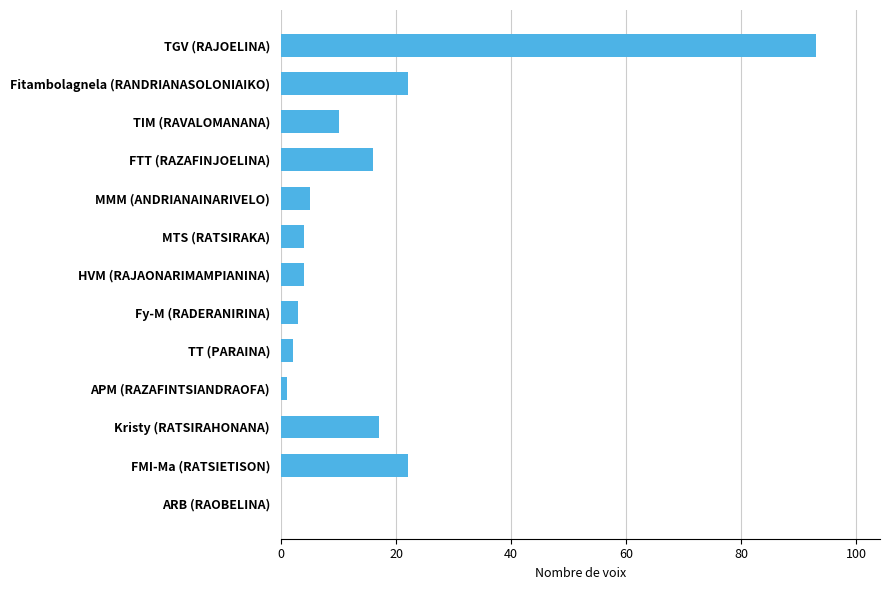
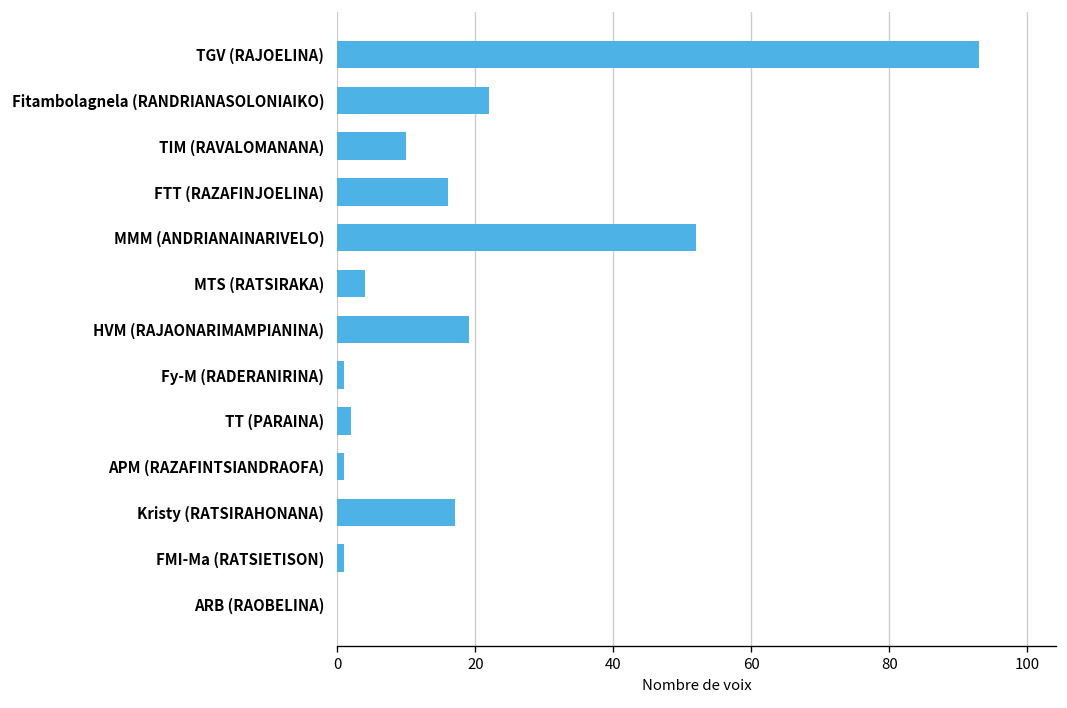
MMM (ANDRIANAINARIVELO): 5 -> 52
HVM (RAJAONARIMAMPIANINA): 4 -> 19
Fy-M (RADERANIRINA): 3 -> 1
FMI-Ma (RATSIETISON): 22 -> 1
